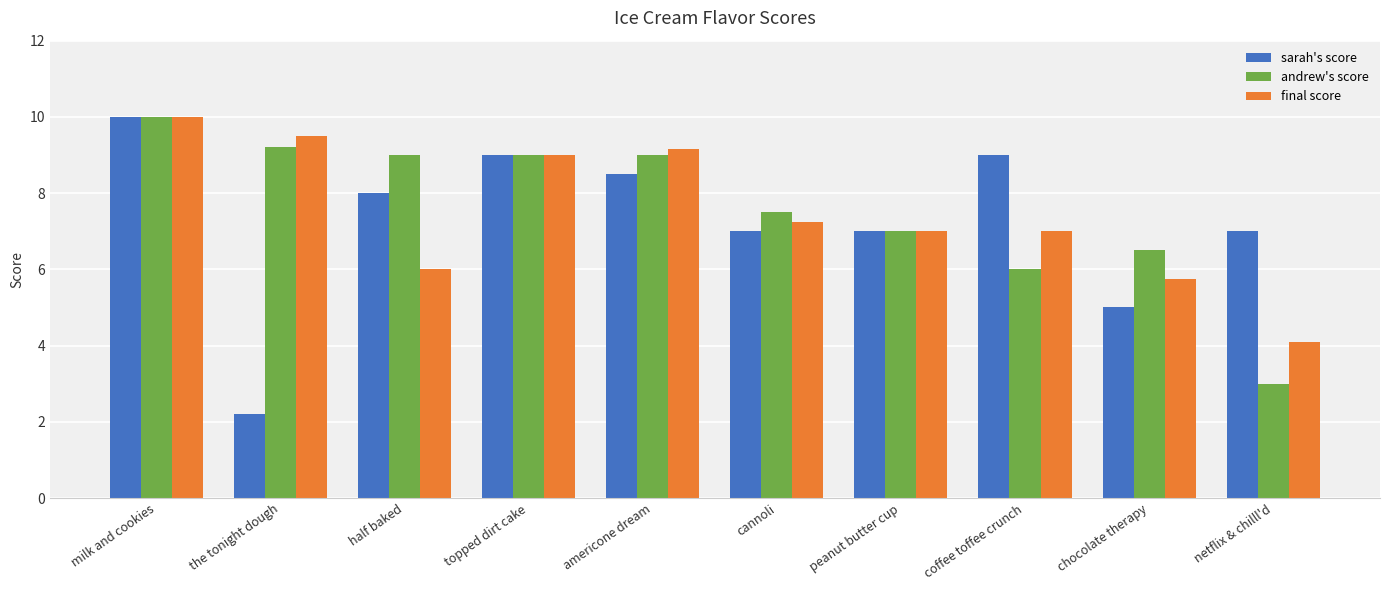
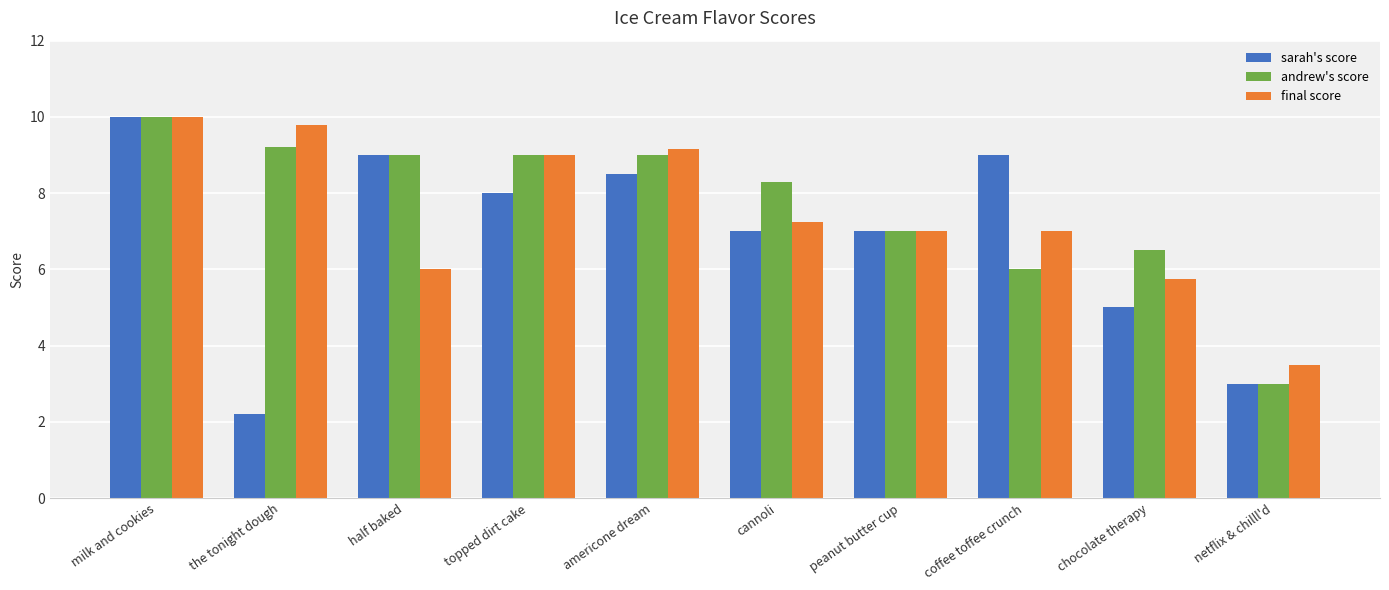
final score, the tonight dough: 9.5 -> 9.8
sarah's score, half baked: 8 -> 9
sarah's score, topped dirt cake: 9 -> 8
andrew's score, cannoli: 7.5 -> 8.3
sarah's score, netflix & chilll'd: 7 -> 3
final score, netflix & chilll'd: 4.1 -> 3.5
